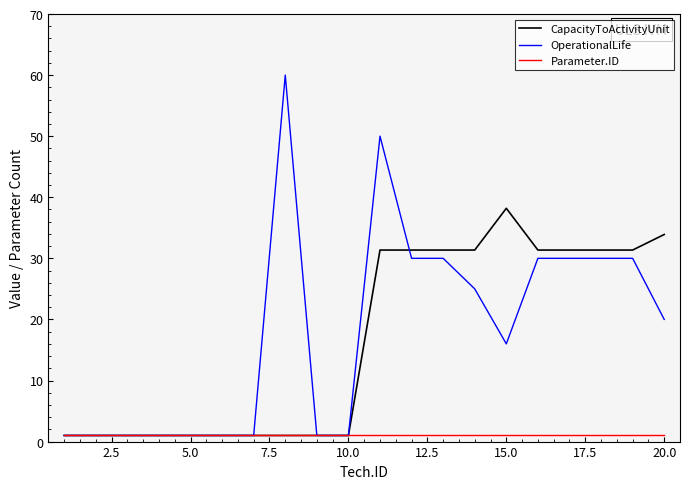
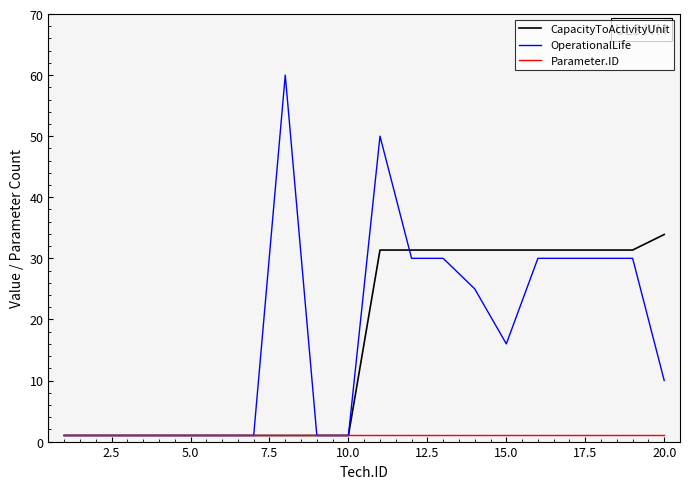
CapacityToActivityUnit, 15.0: 38 -> 31
OperationalLife, 20.0: 20 -> 10
